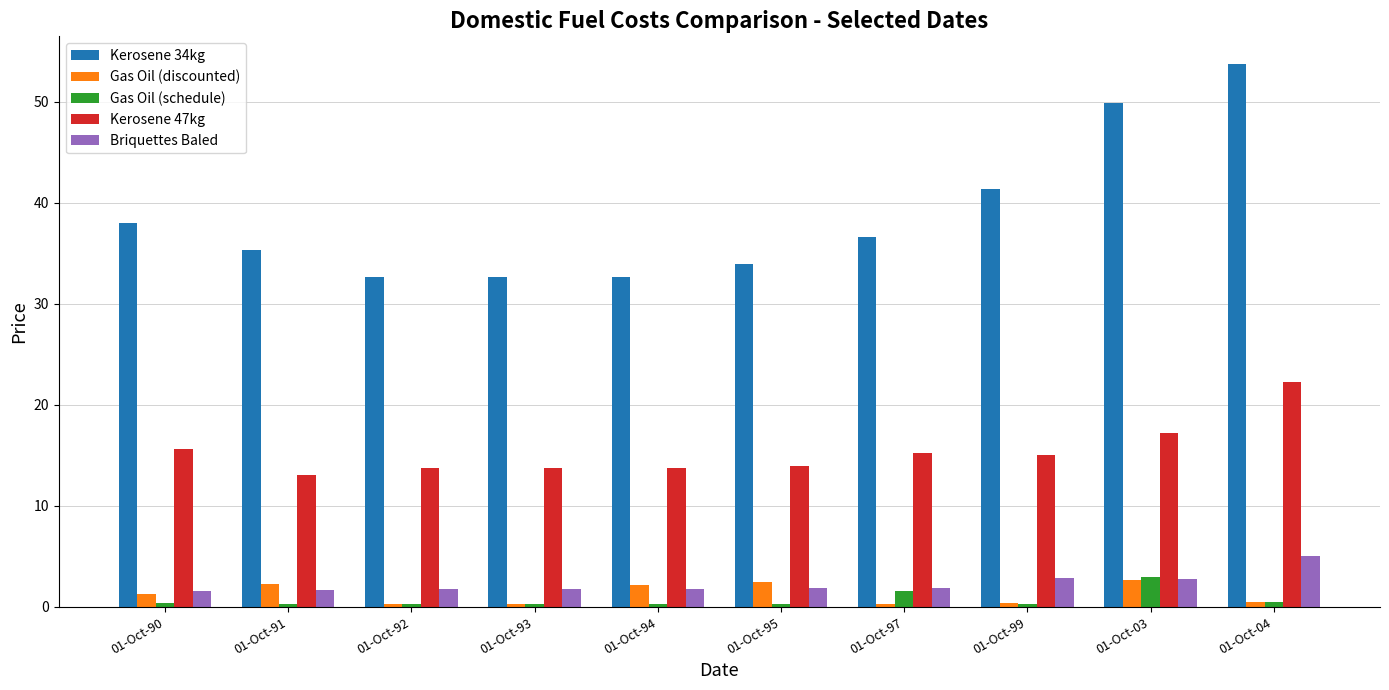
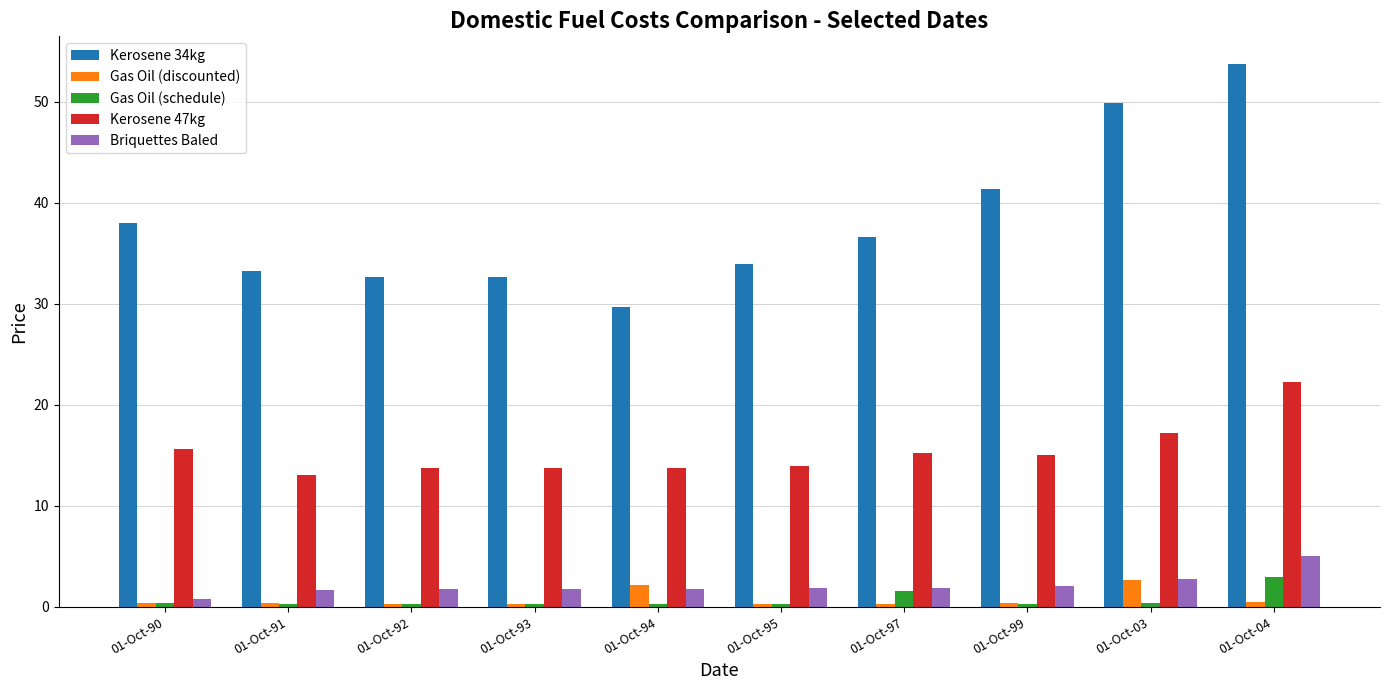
Gas Oil (discounted), 01-Oct-90: 1.3 -> 0.4
Briquettes Baled, 01-Oct-90: 1.6 -> 0.8
Kerosene 34kg, 01-Oct-91: 35.3 -> 33.2
Gas Oil (discounted), 01-Oct-91: 2.3 -> 0.3
Kerosene 34kg, 01-Oct-94: 32.6 -> 29.6
Gas Oil (discounted), 01-Oct-95: 2.5 -> 0.3
Briquettes Baled, 01-Oct-99: 2.9 -> 2.1
Gas Oil (schedule), 01-Oct-03: 3.0 -> 0.4
Gas Oil (schedule), 01-Oct-04: 0.5 -> 2.9
